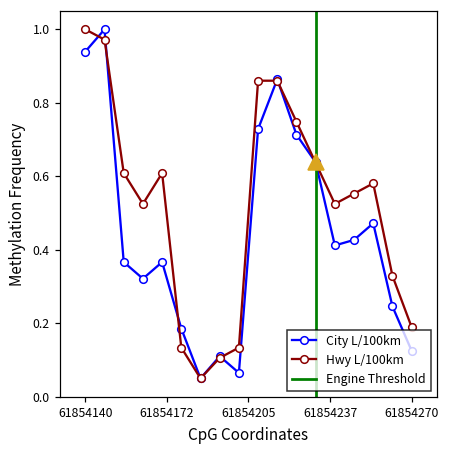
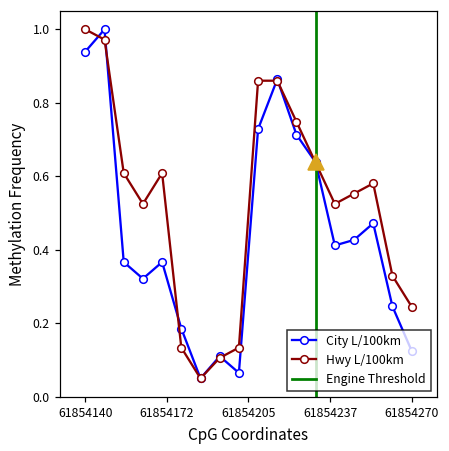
Hwy L/100km, 61854270: 0.19 -> 0.25
